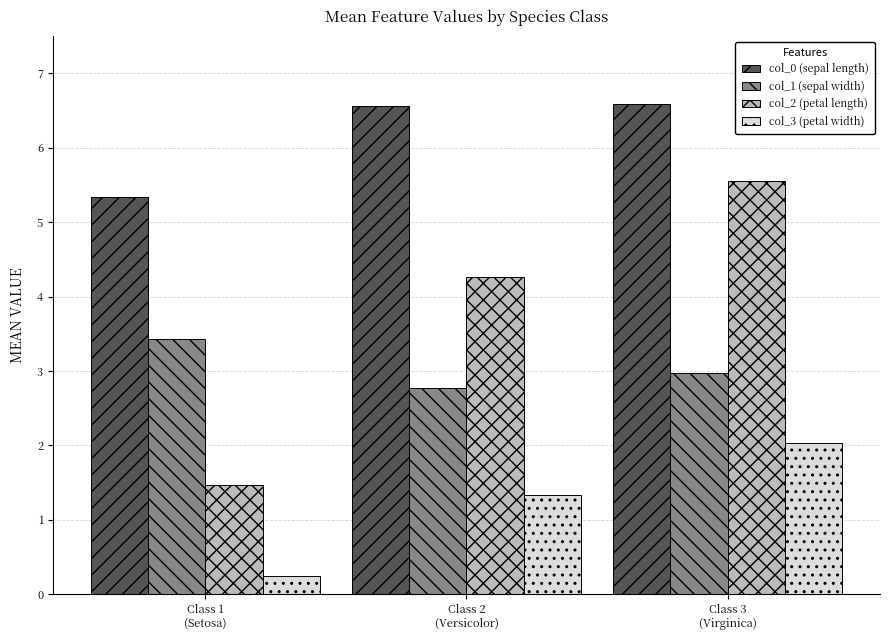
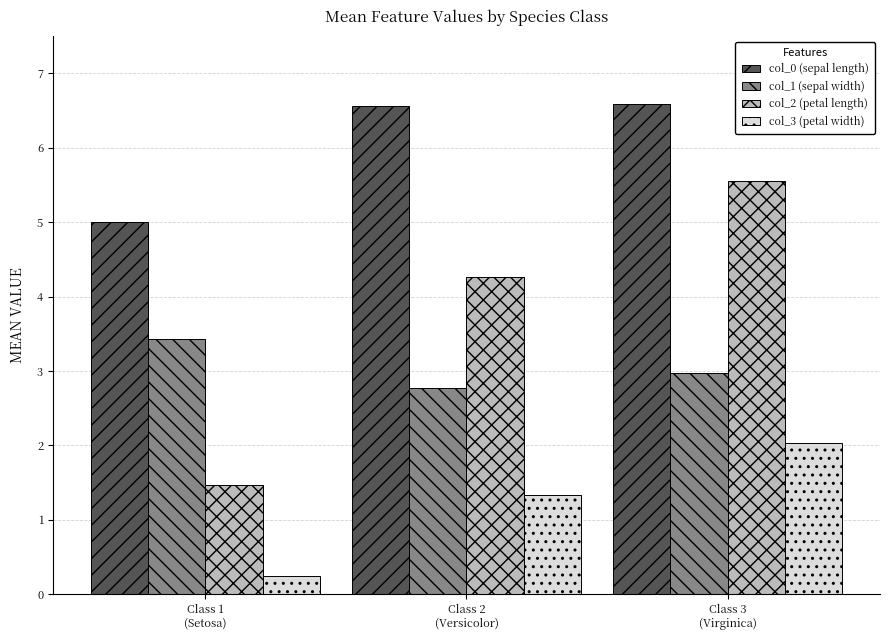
col_0 (sepal length), Class 1 (Setosa): 5.3 -> 5.0
